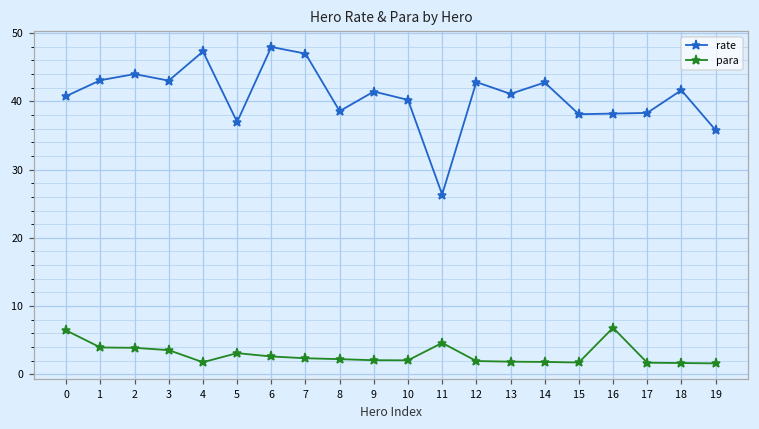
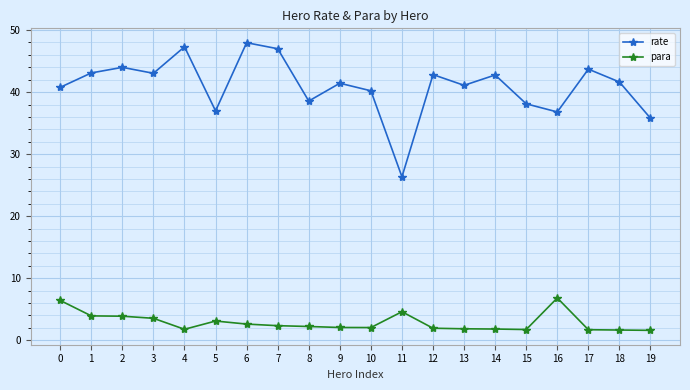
rate, 16: 38 -> 37
rate, 17: 38 -> 44
